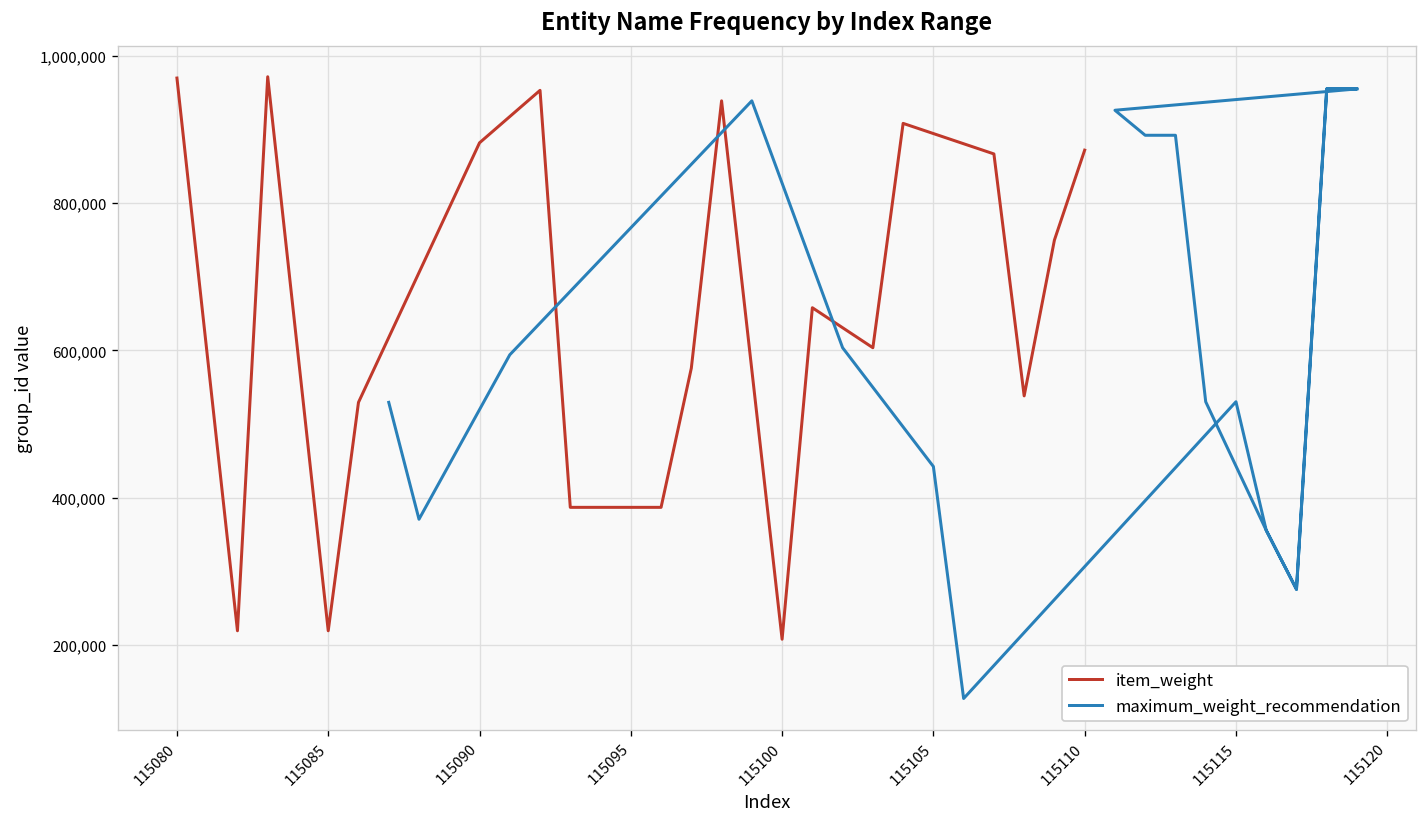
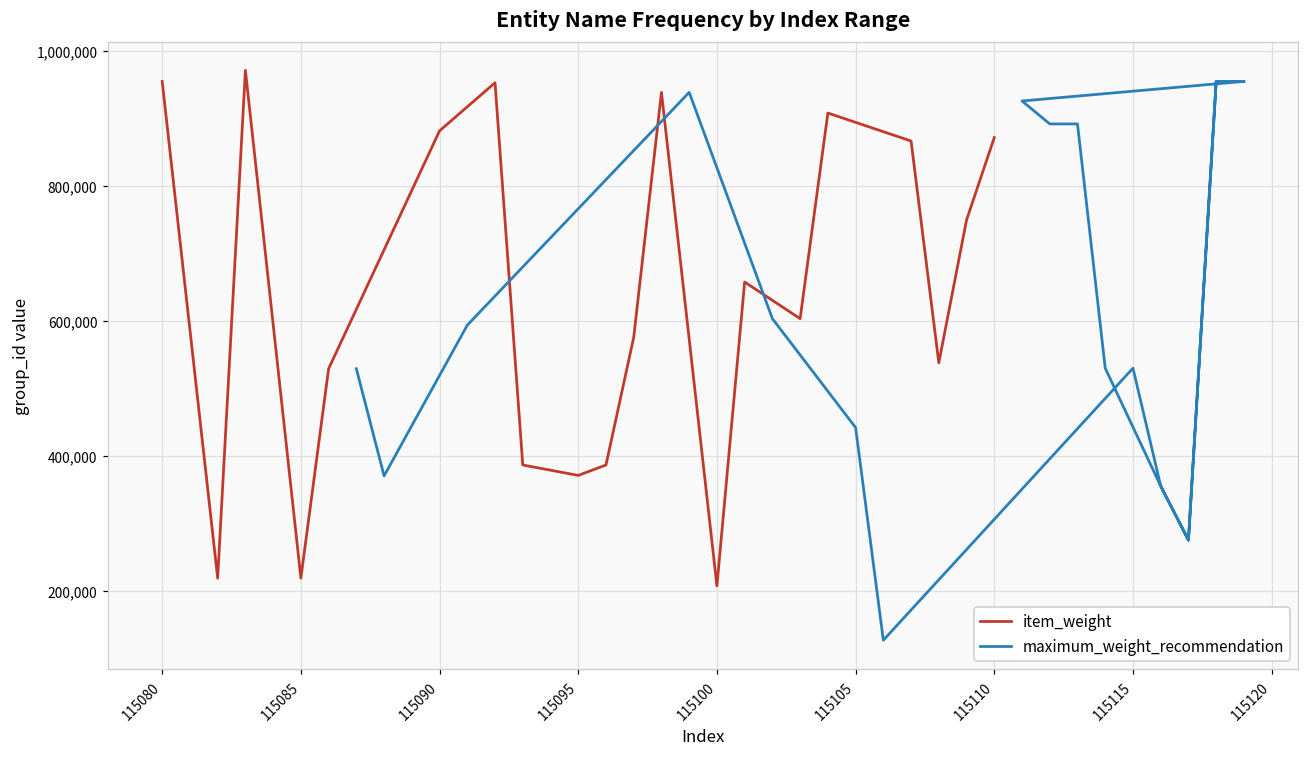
item_weight, 115080: 970,000 -> 960,000
item_weight, 115095: 390,000 -> 370,000
